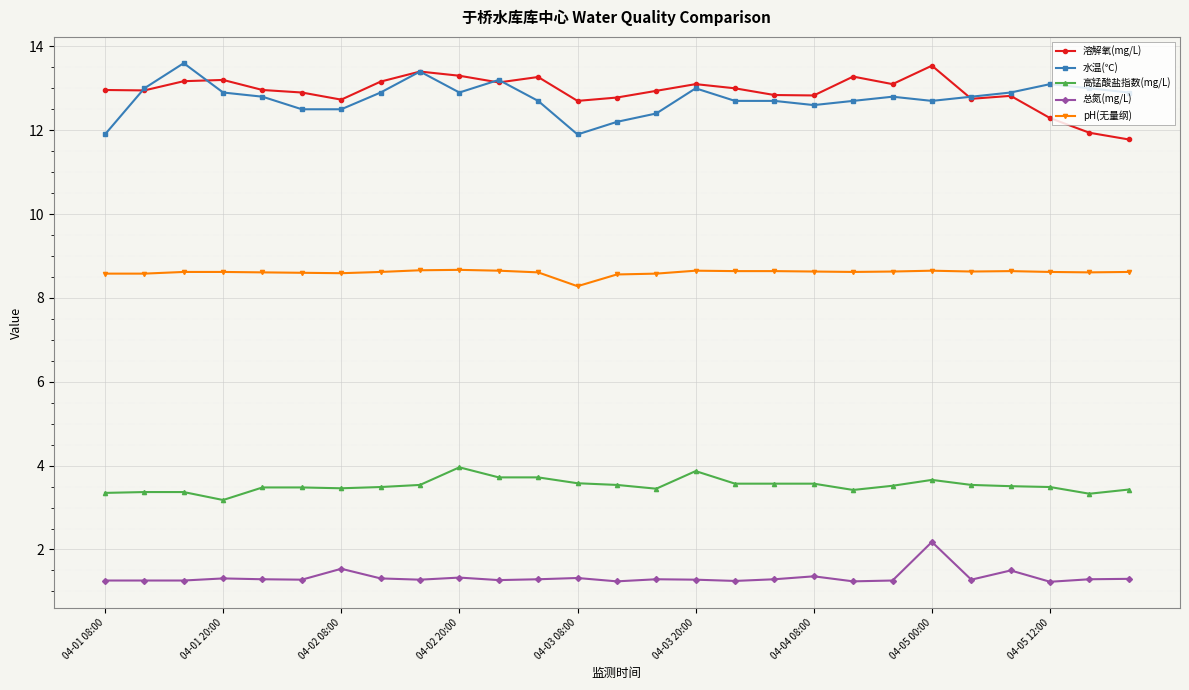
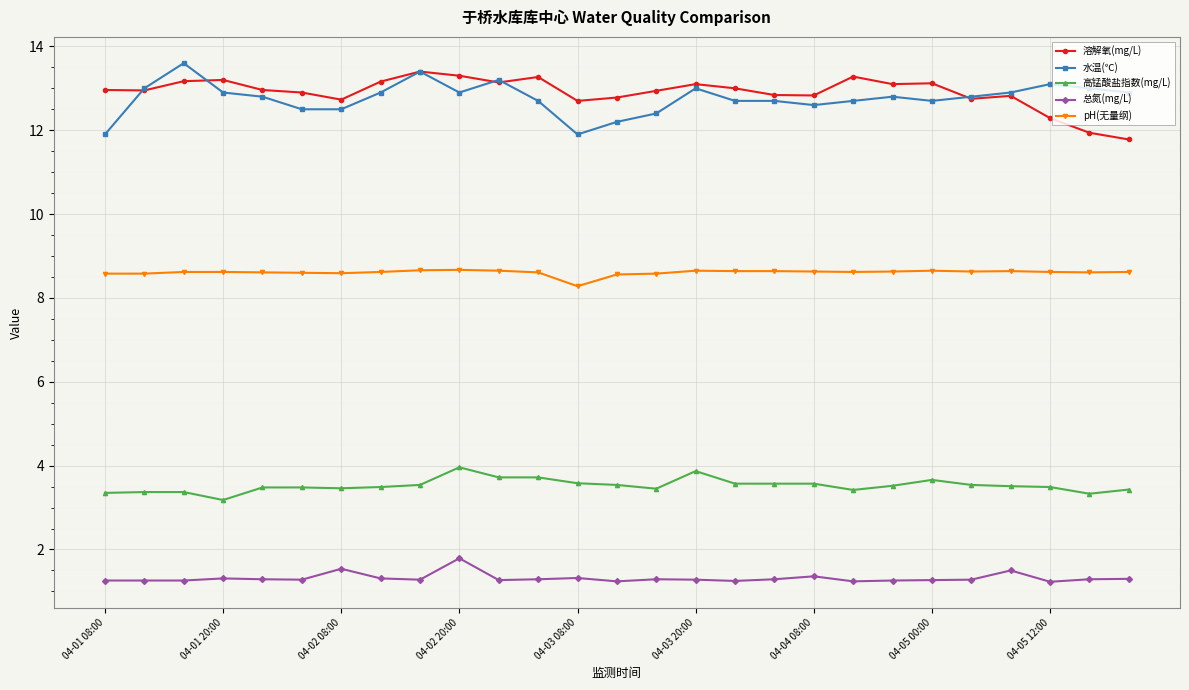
总氮(mg/L), 04-02 20:00: 1.3 -> 1.8
溶解氧(mg/L), 04-05 00:00: 13.5 -> 13.1
总氮(mg/L), 04-05 00:00: 2.2 -> 1.3
